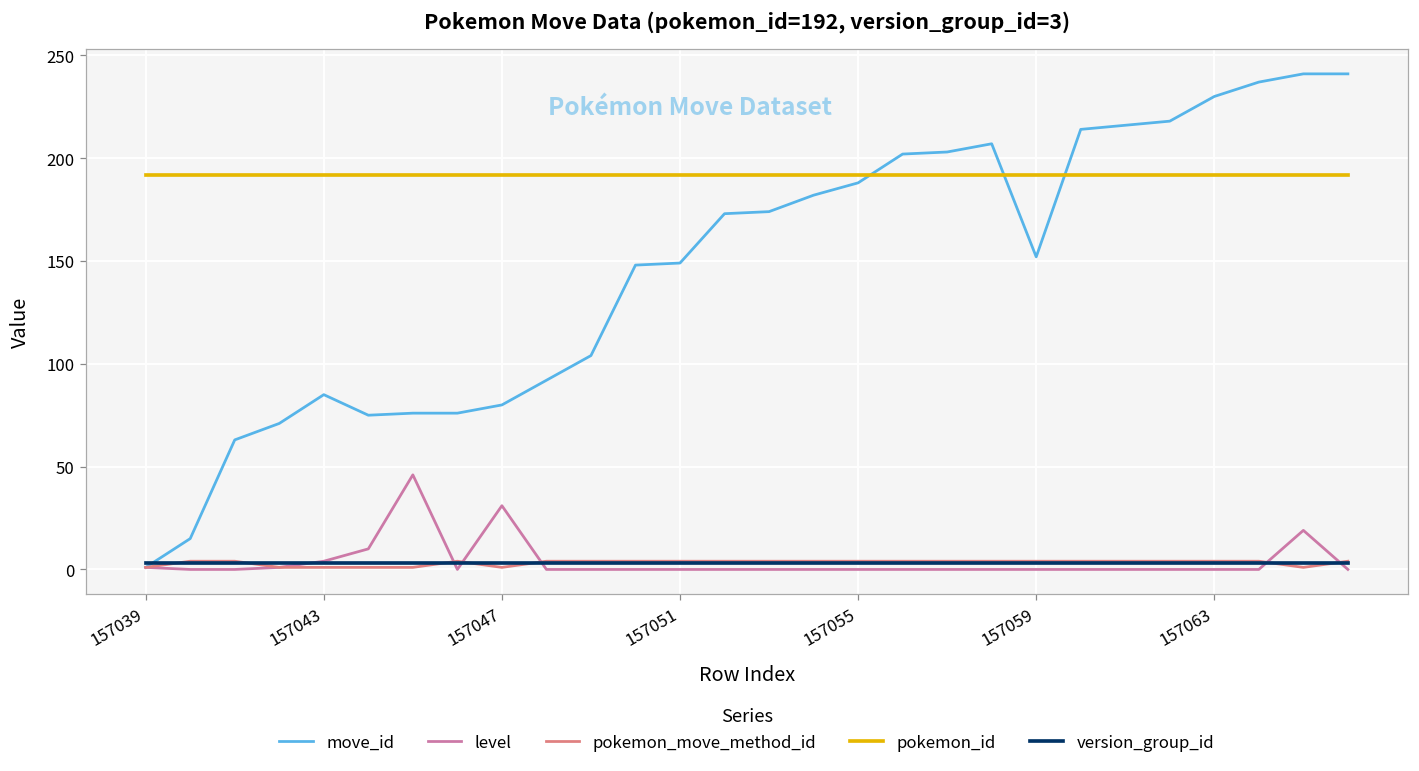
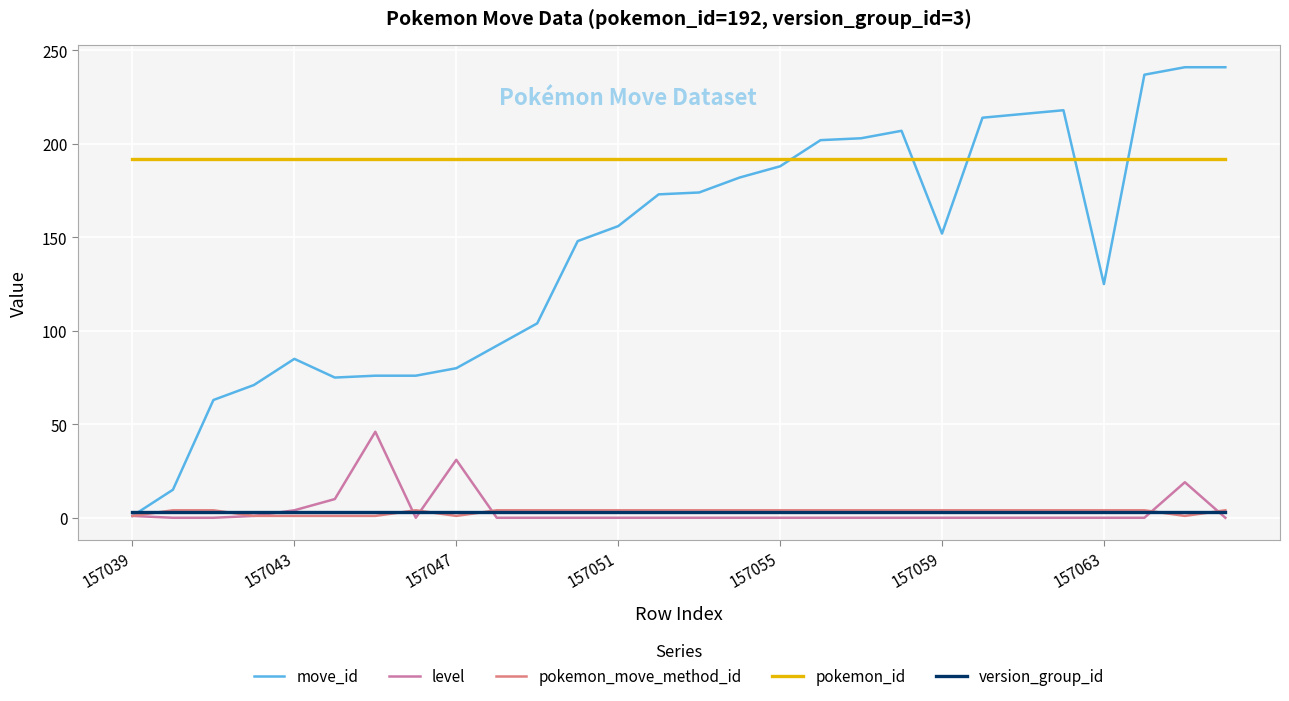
move_id, 157051: 149 -> 156
move_id, 157063: 230 -> 125
